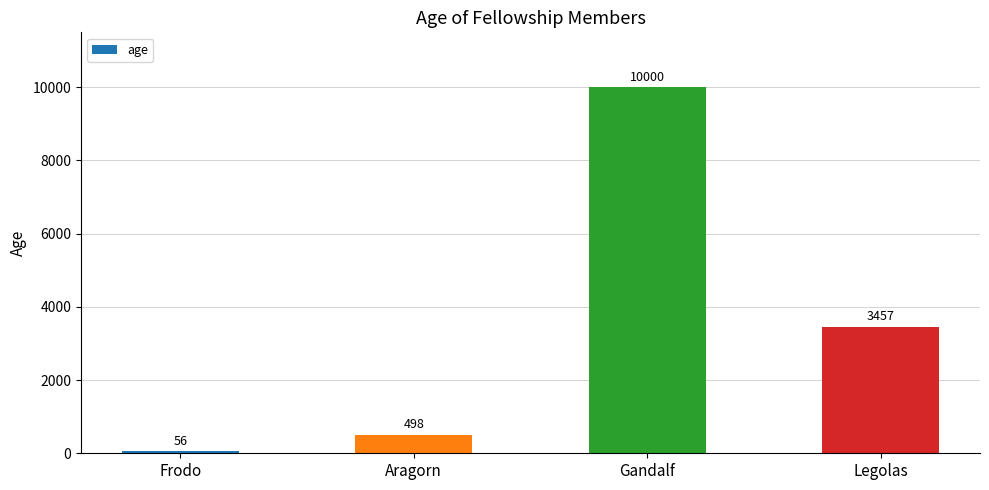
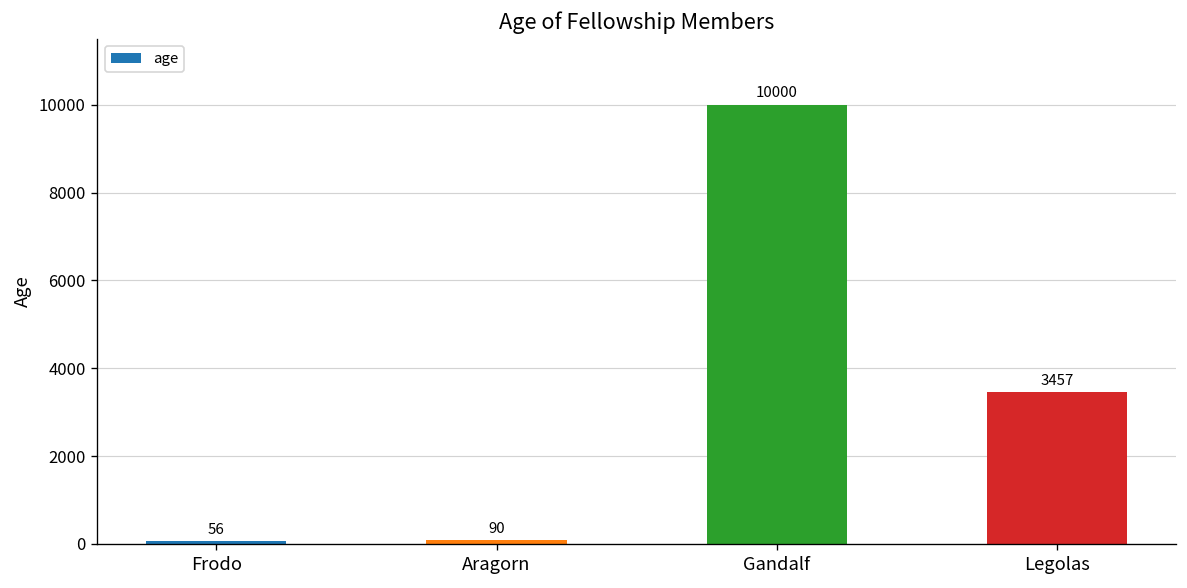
Aragorn: 498 -> 90
